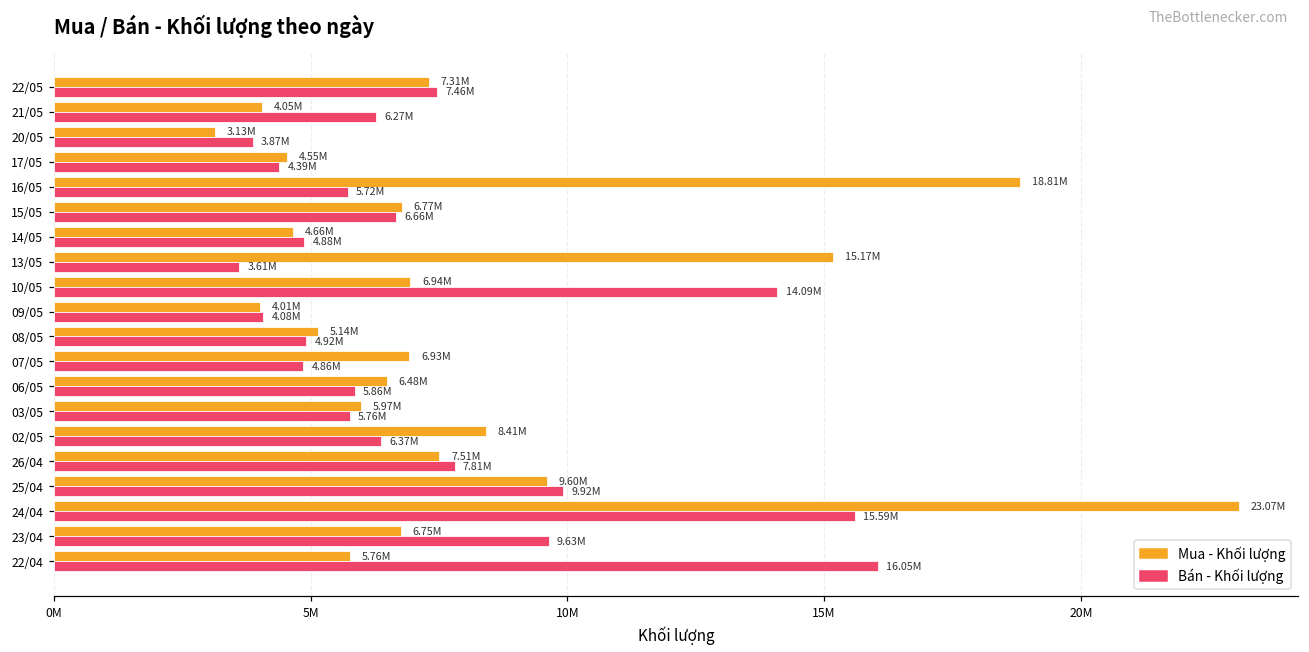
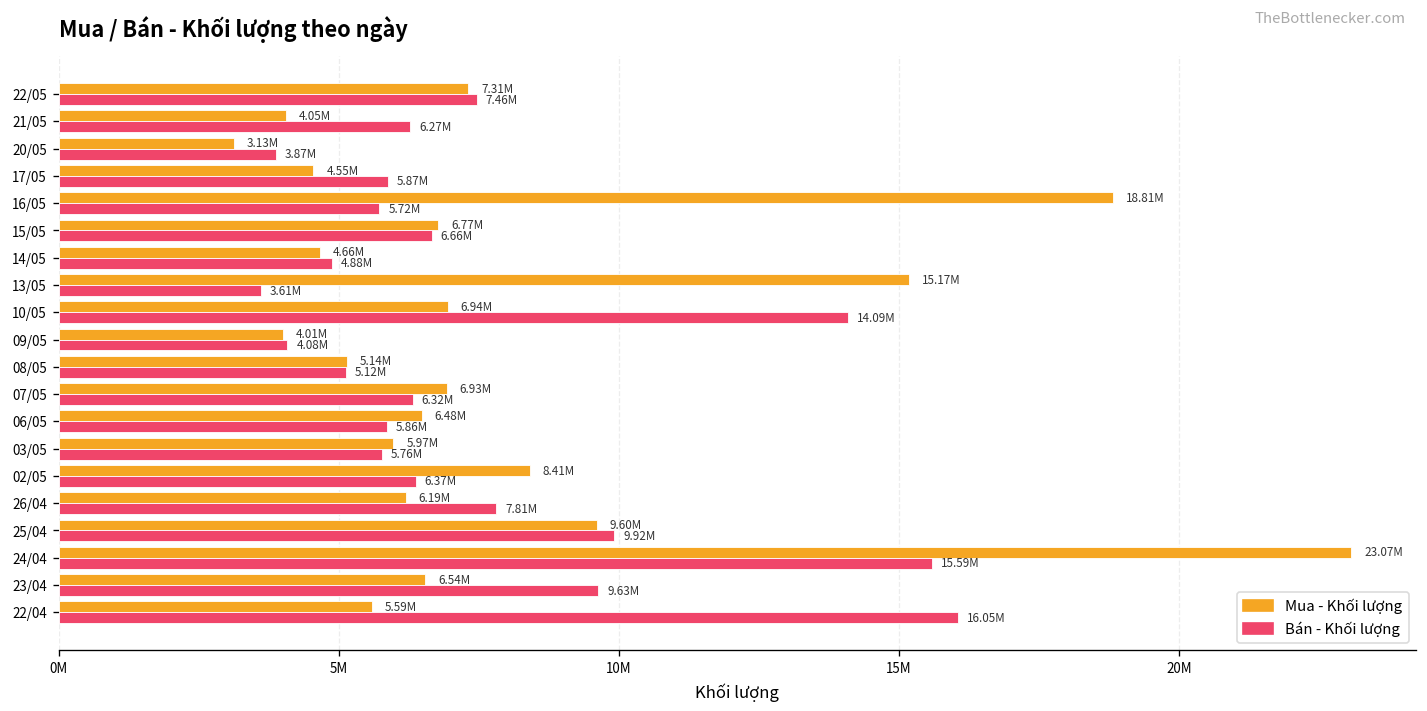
Bán - Khối lượng, 17/05: 4.39M -> 5.87M
Bán - Khối lượng, 08/05: 4.92M -> 5.12M
Bán - Khối lượng, 07/05: 4.86M -> 6.32M
Mua - Khối lượng, 26/04: 7.51M -> 6.19M
Mua - Khối lượng, 23/04: 6.75M -> 6.54M
Mua - Khối lượng, 22/04: 5.76M -> 5.59M
